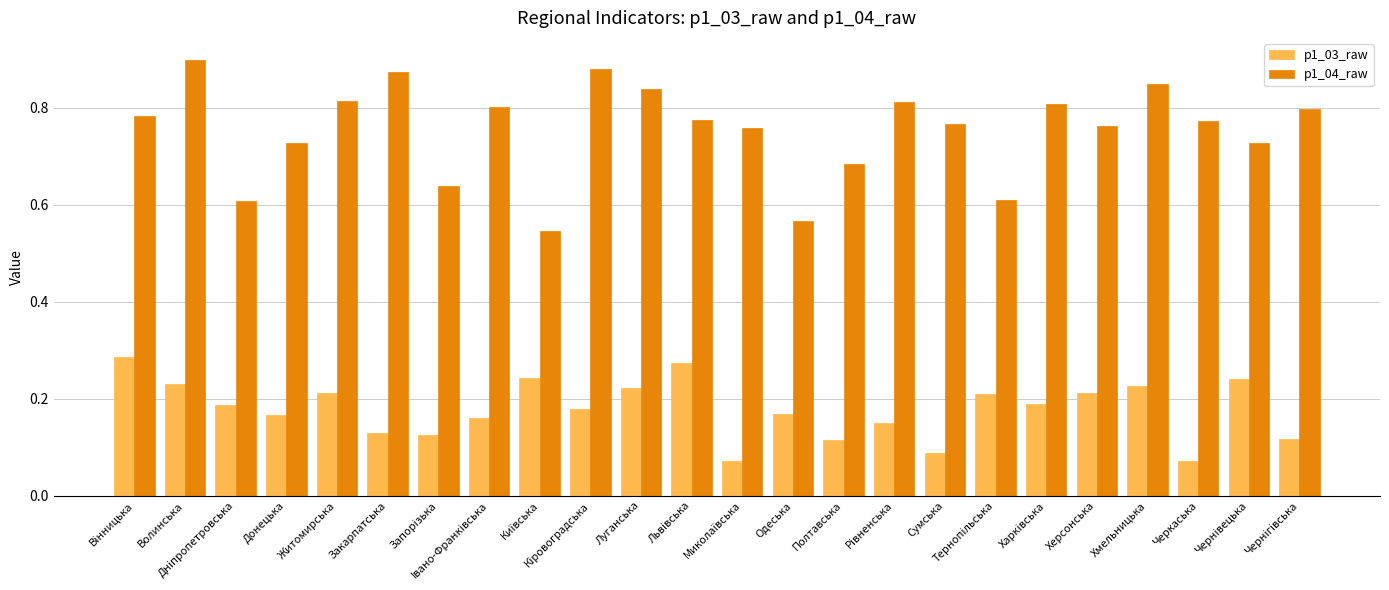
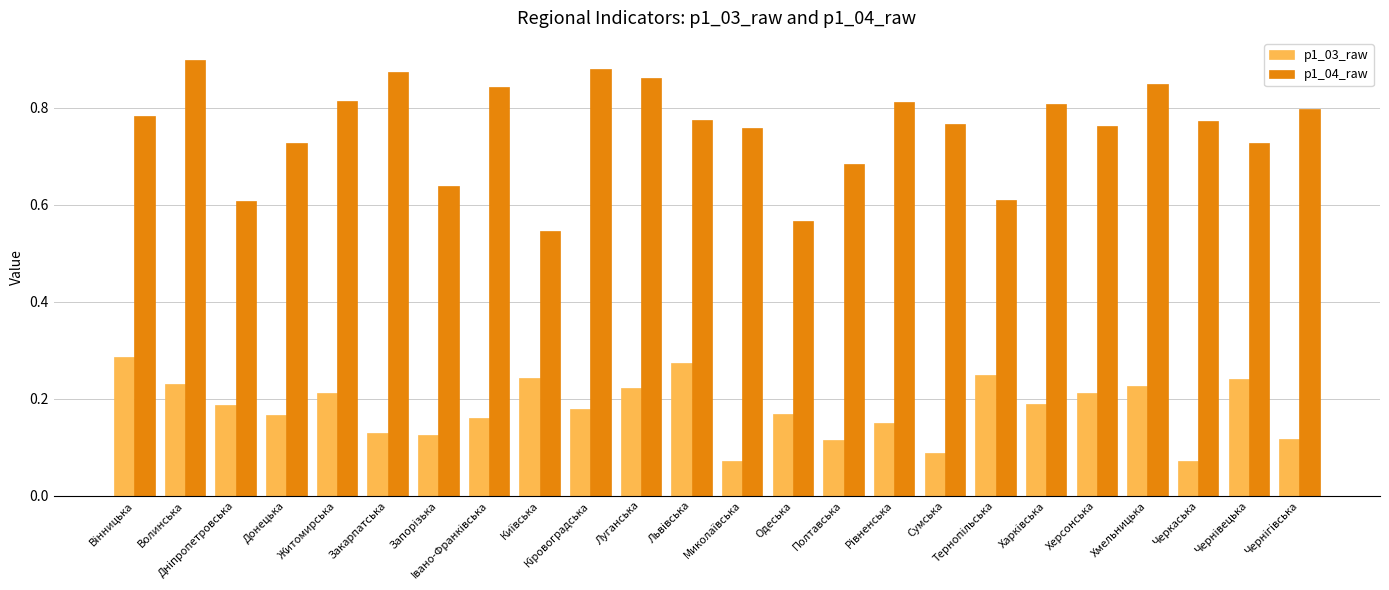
p1_04_raw, Івано-Франківська: 0.80 -> 0.84
p1_04_raw, Луганська: 0.84 -> 0.86
p1_03_raw, Тернопільська: 0.21 -> 0.25
